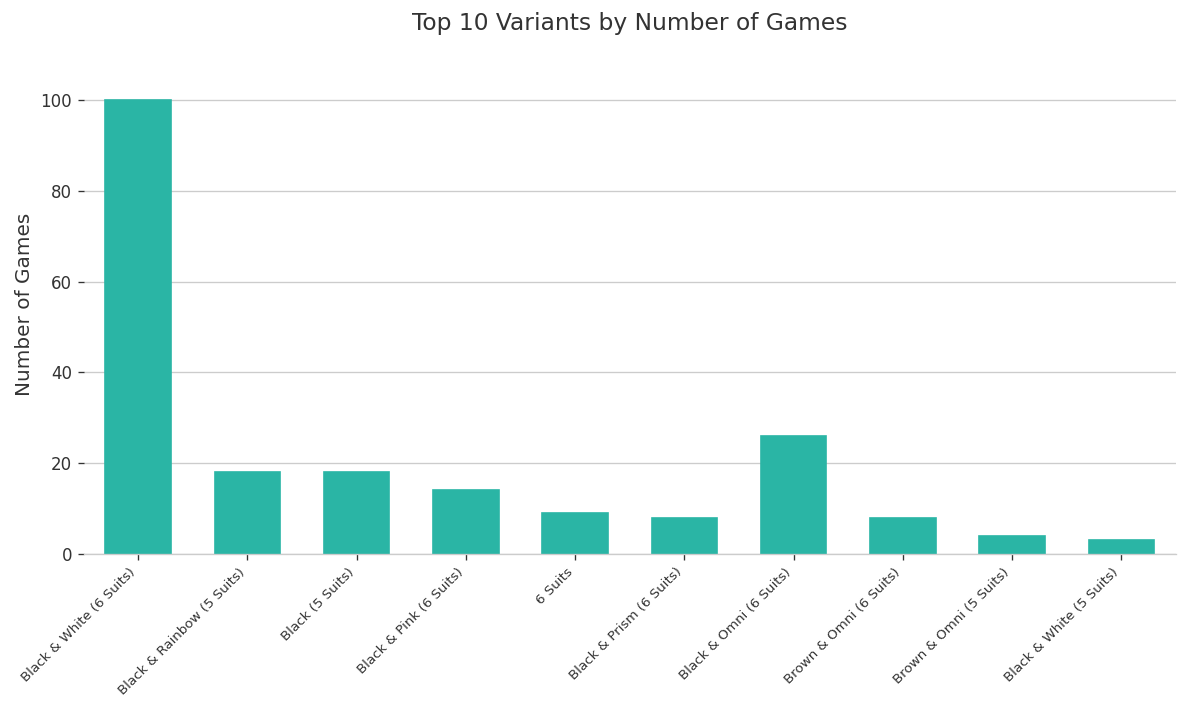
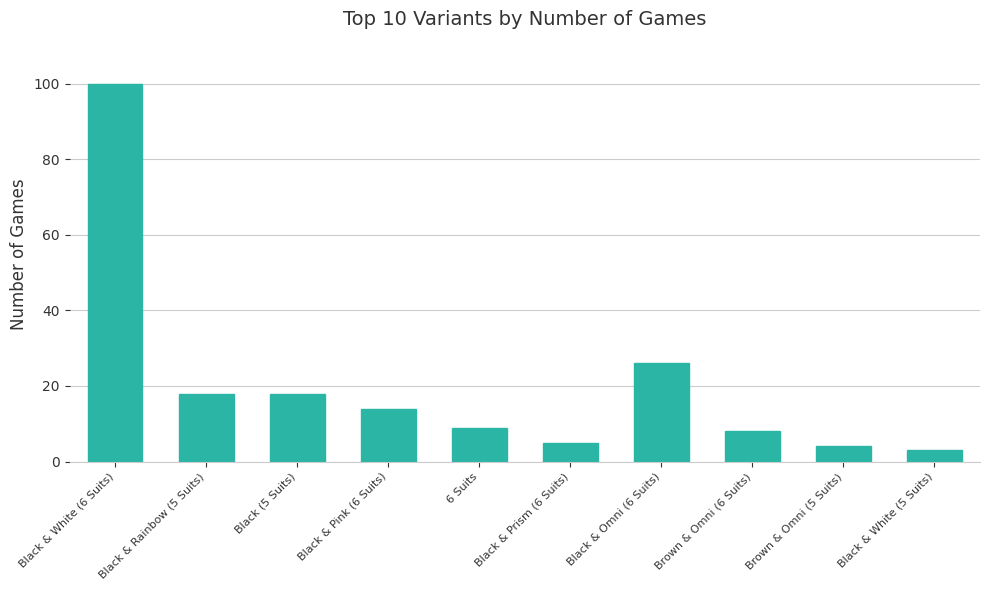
Black & Prism (6 Suits): 8 -> 5
